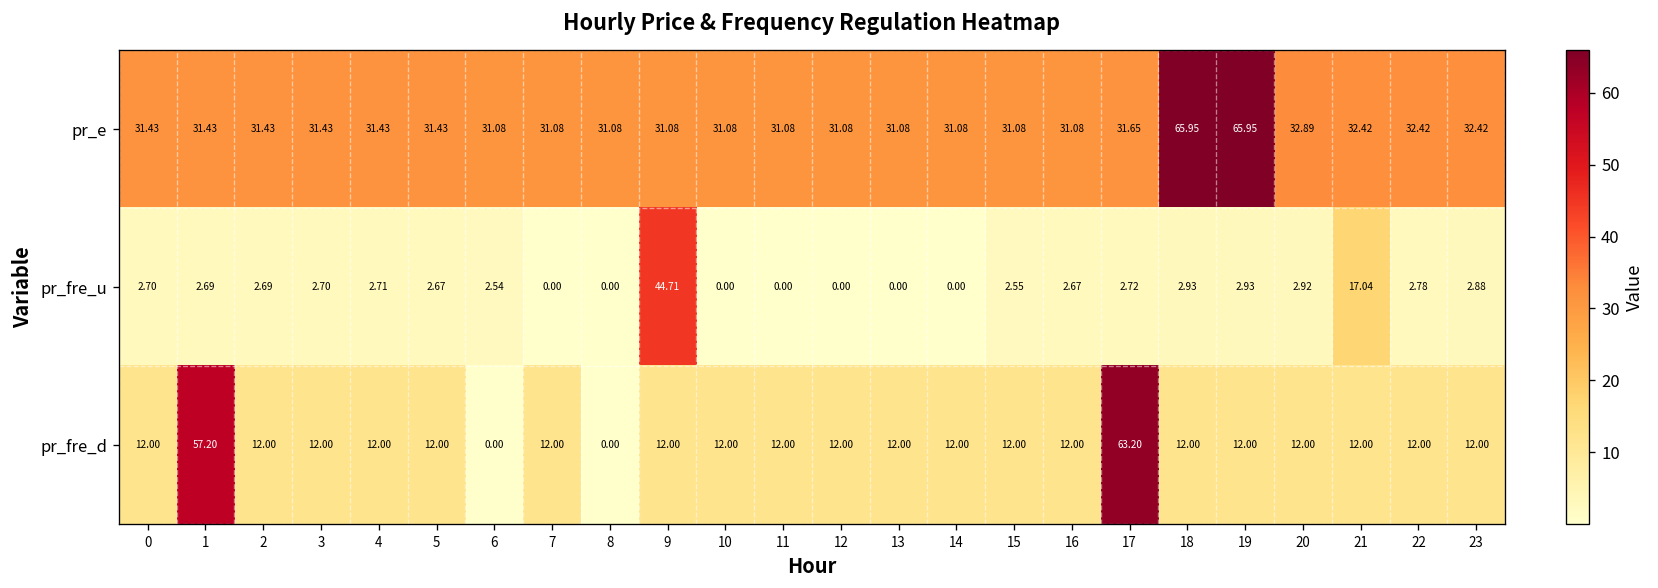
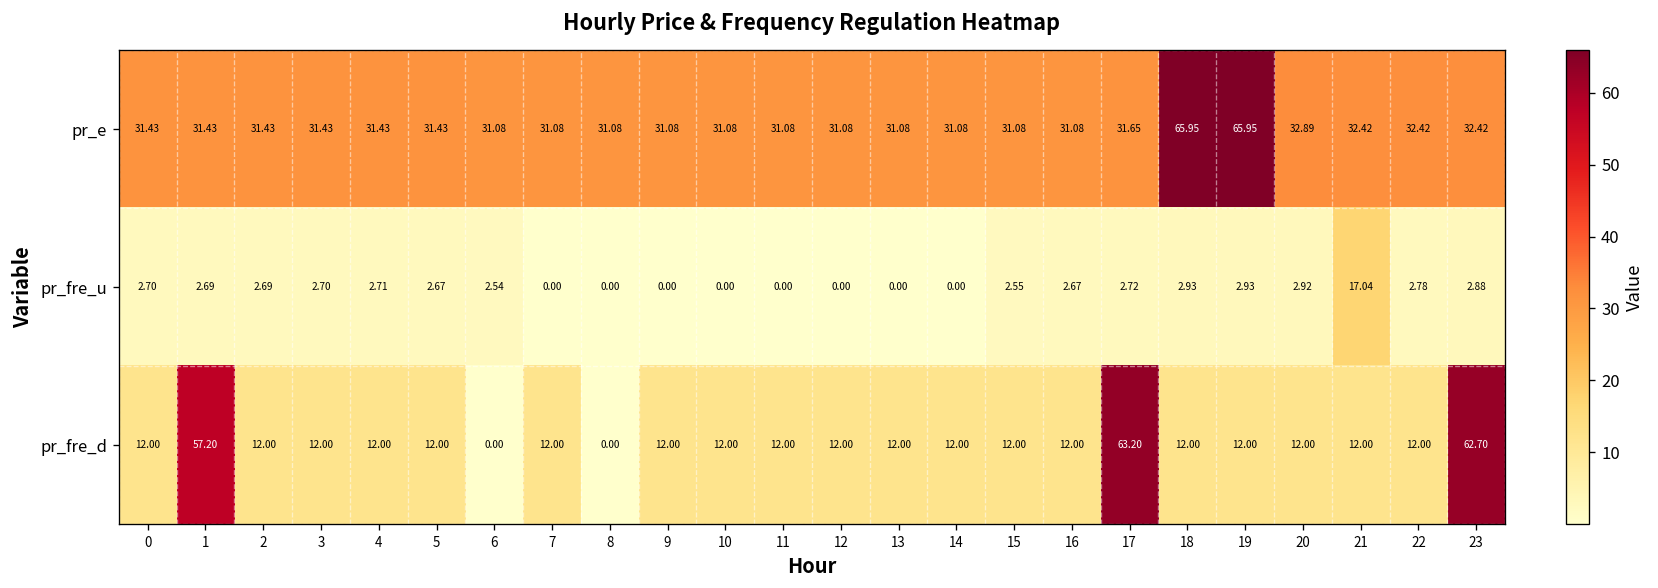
pr_fre_u, 9: 44.71 -> 0.00
pr_fre_d, 23: 12.00 -> 62.70
